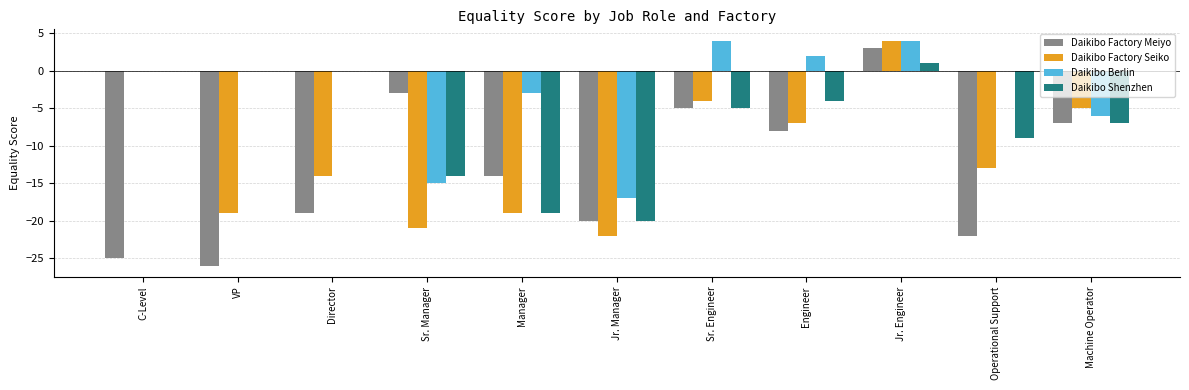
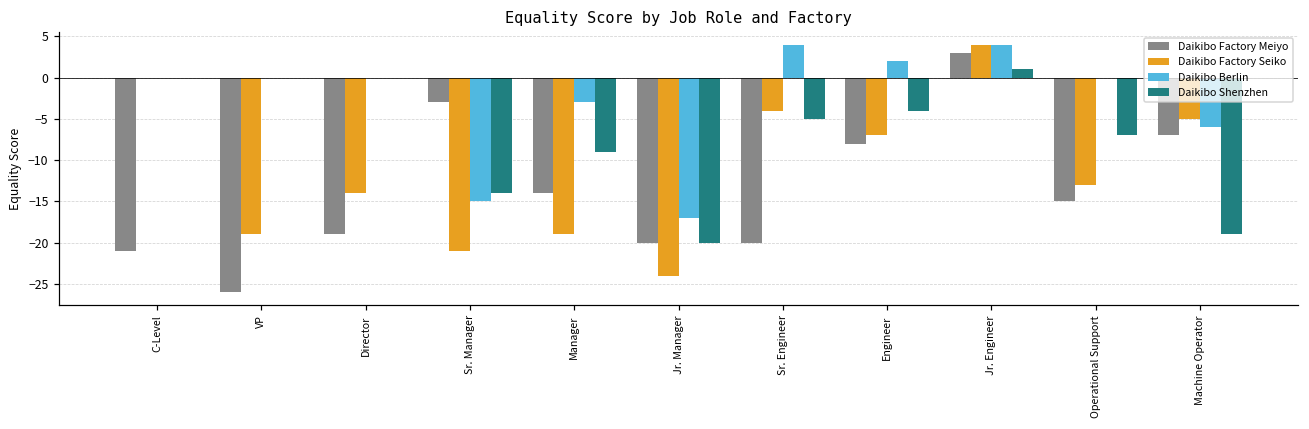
Daikibo Factory Meiyo, C-Level: -25 -> -21
Daikibo Shenzhen, Manager: -19 -> -9
Daikibo Factory Seiko, Jr. Manager: -22 -> -24
Daikibo Factory Meiyo, Sr. Engineer: -5 -> -20
Daikibo Factory Meiyo, Operational Support: -22 -> -15
Daikibo Shenzhen, Operational Support: -9 -> -7
Daikibo Shenzhen, Machine Operator: -7 -> -19
